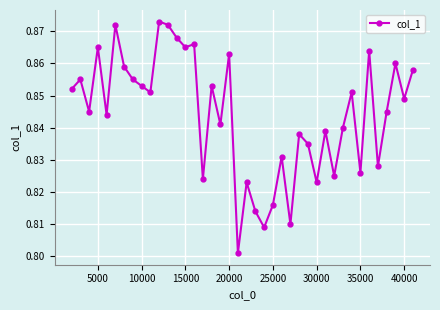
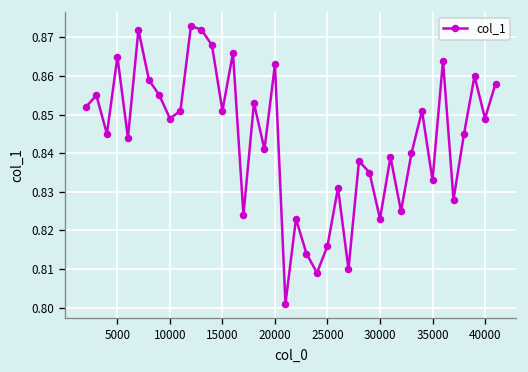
10000: 0.853 -> 0.849
15000: 0.865 -> 0.851
35000: 0.826 -> 0.833
